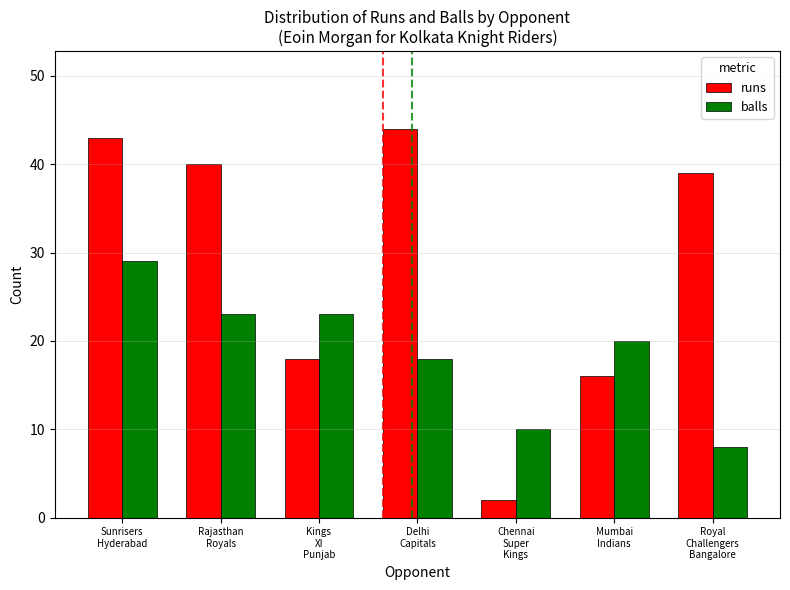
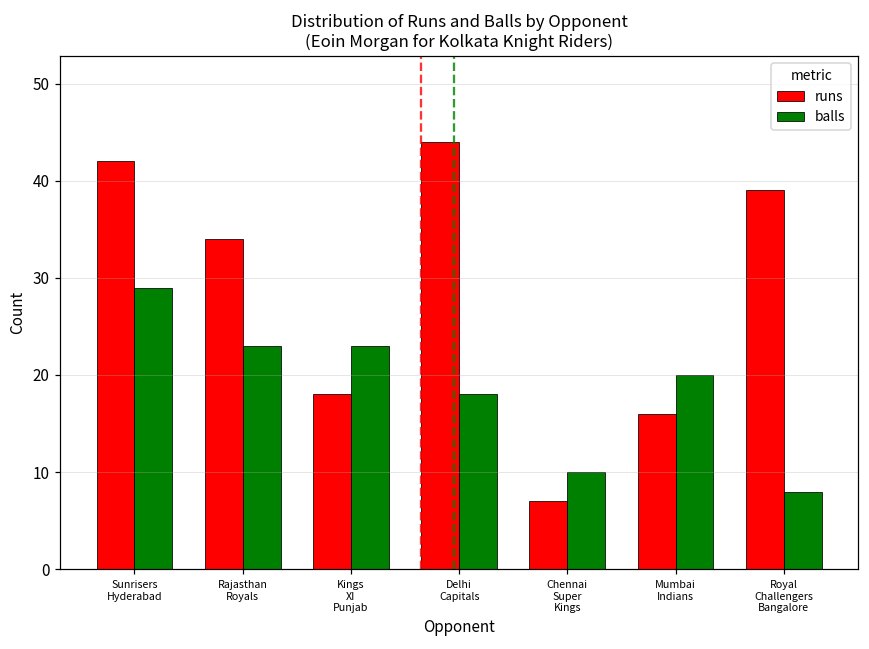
runs, Sunrisers Hyderabad: 43 -> 42
runs, Rajasthan Royals: 40 -> 34
runs, Chennai Super Kings: 2 -> 7
